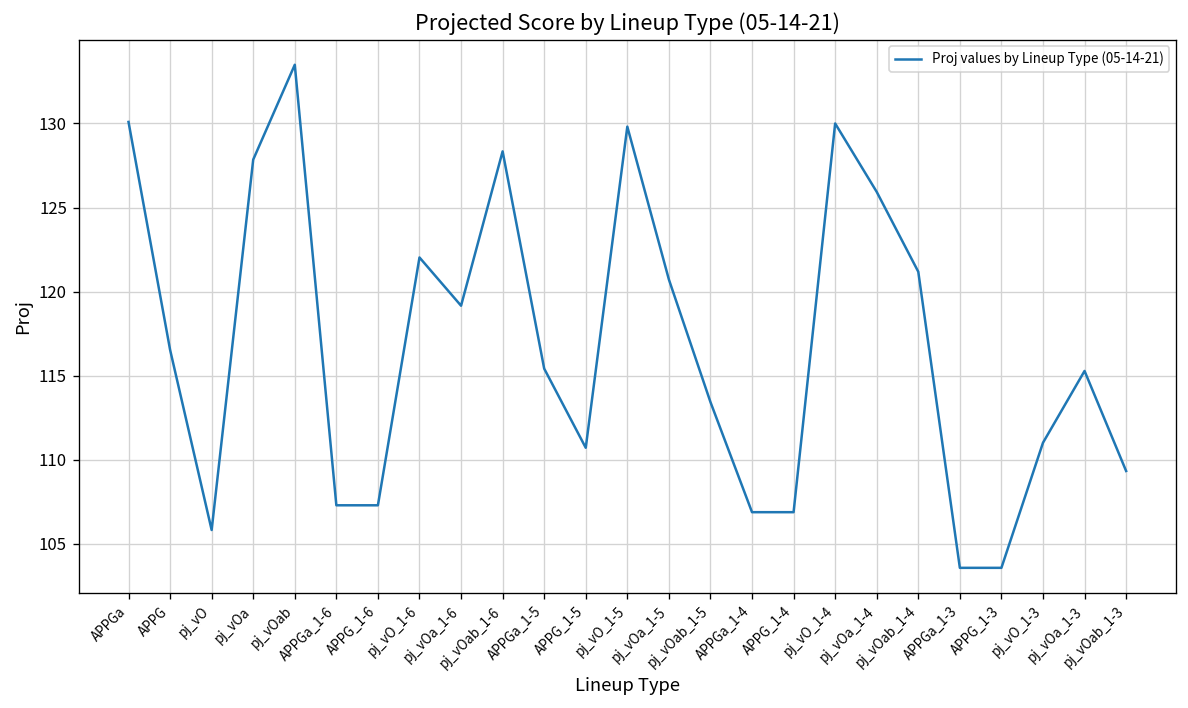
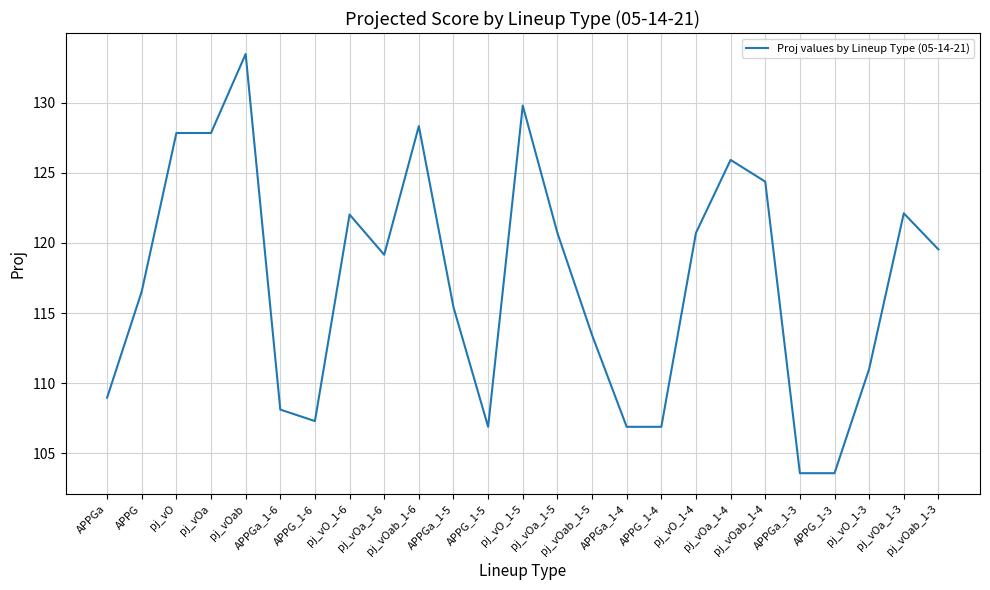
APPGa: 130.1 -> 109.0
pj_vO: 105.8 -> 127.9
APPGa_1-6: 107.3 -> 108.1
APPG_1-5: 110.7 -> 106.9
pj_vO_1-4: 130.0 -> 120.7
pj_vOab_1-4: 121.2 -> 124.4
pj_vOa_1-3: 115.3 -> 122.1
pj_vOab_1-3: 109.3 -> 119.5
